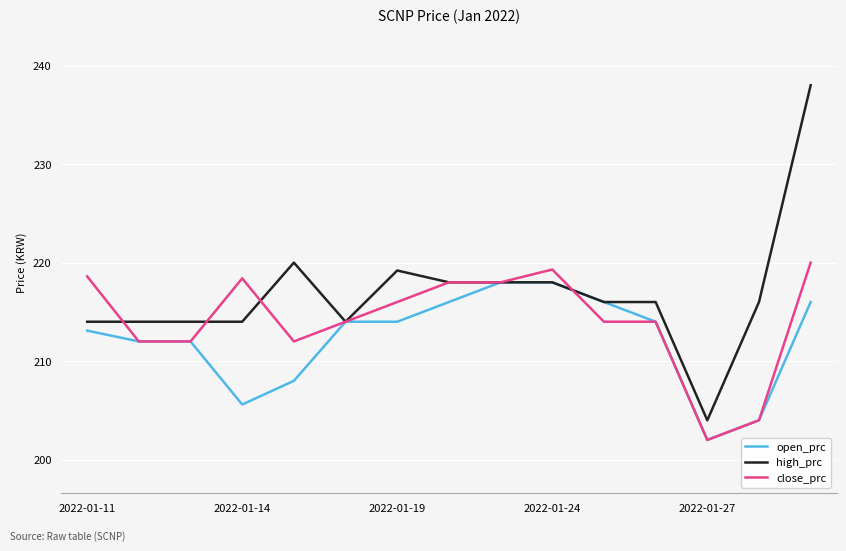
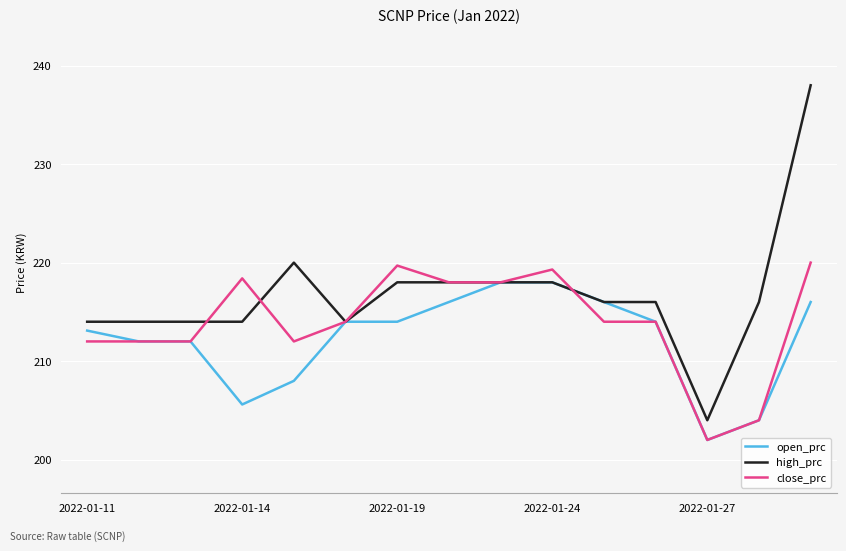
close_prc, 2022-01-11: 219 -> 212
high_prc, 2022-01-19: 219 -> 218
close_prc, 2022-01-19: 216 -> 220
